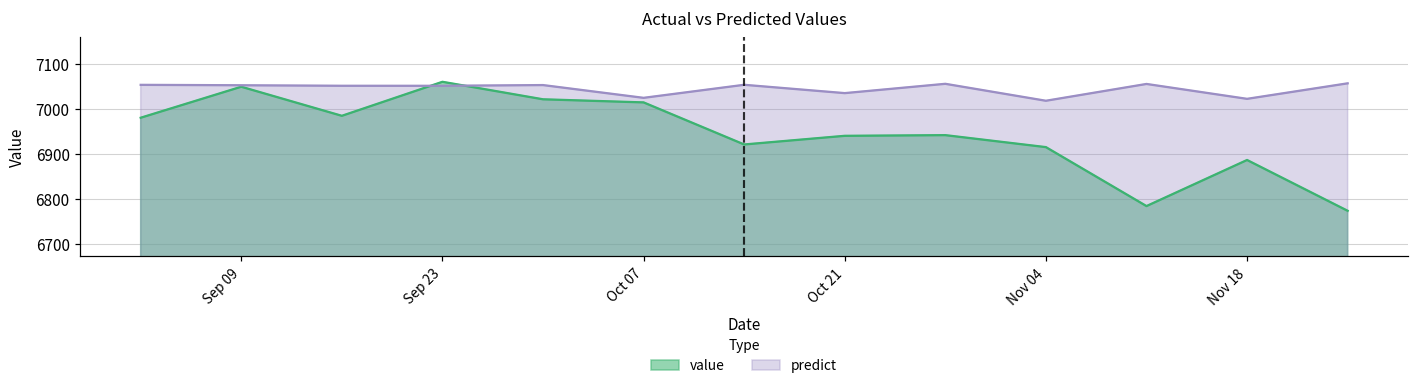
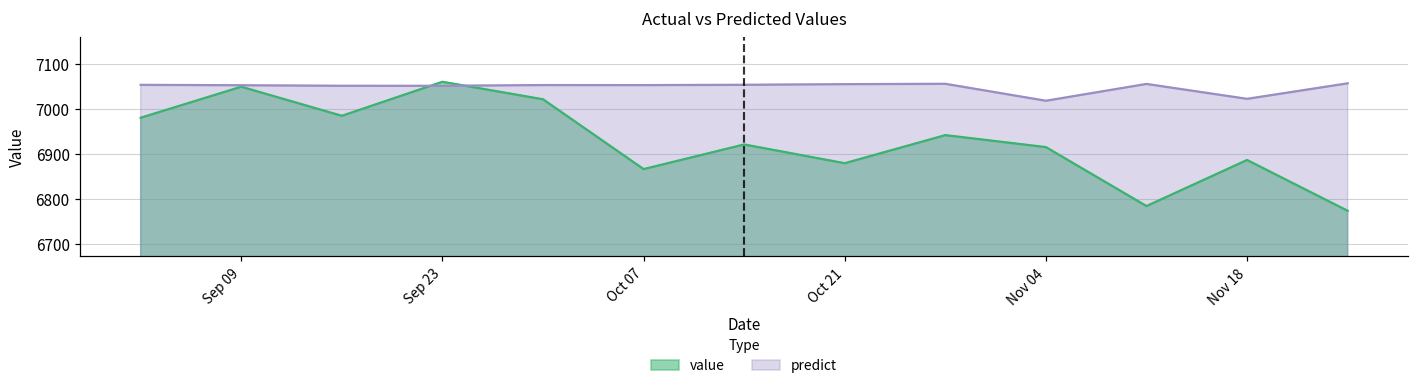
value, Oct 07: 7020 -> 6870
predict, Oct 07: 7030 -> 7050
value, Oct 21: 6940 -> 6880
predict, Oct 21: 7040 -> 7060
